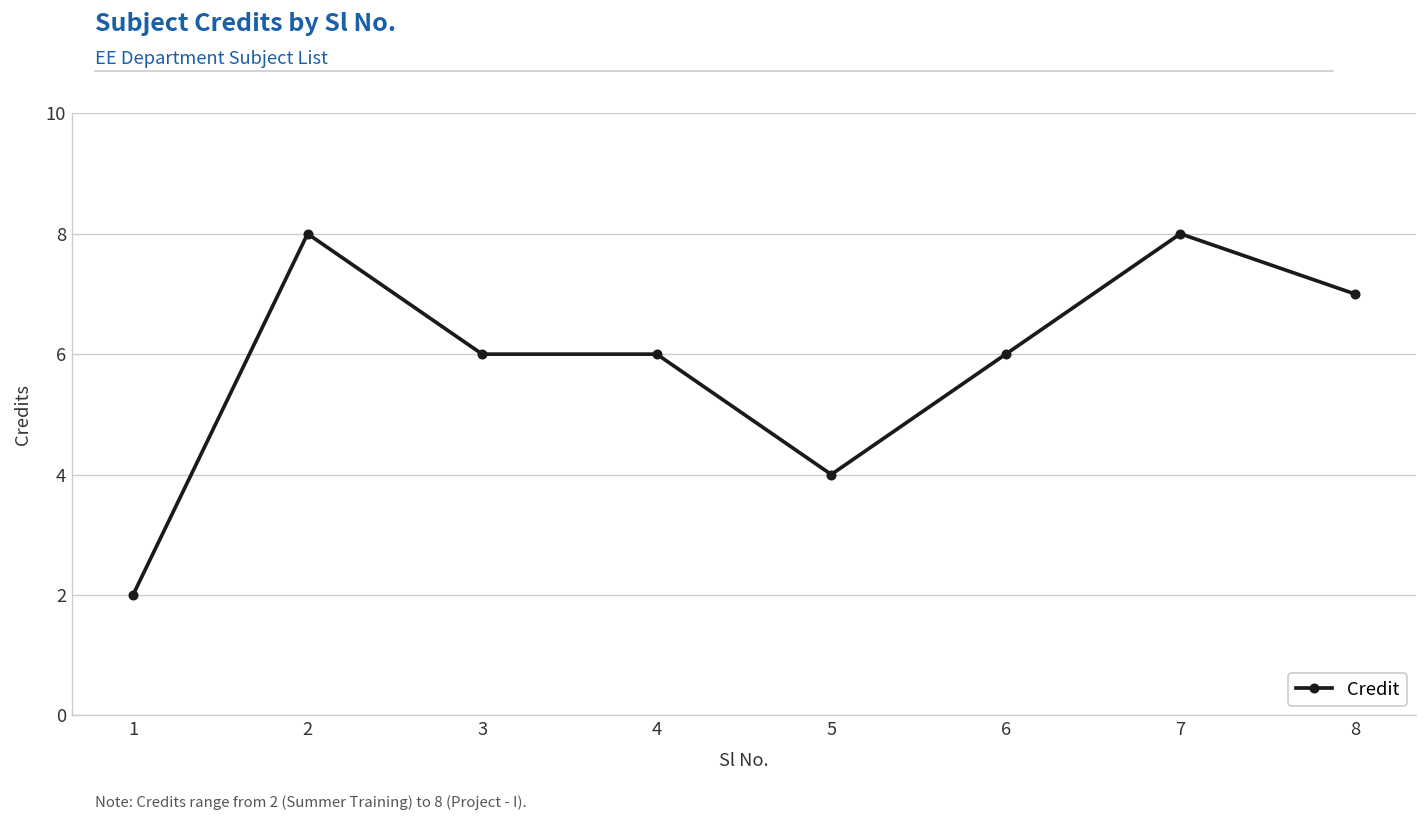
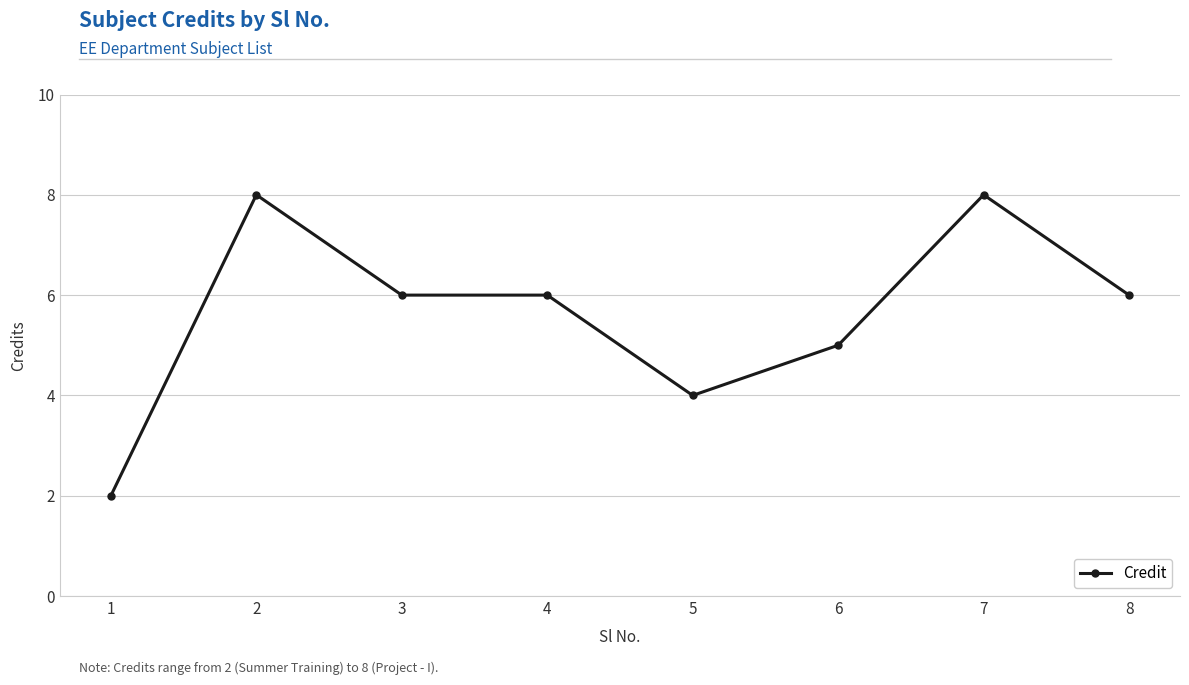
6: 6 -> 5
8: 7 -> 6
